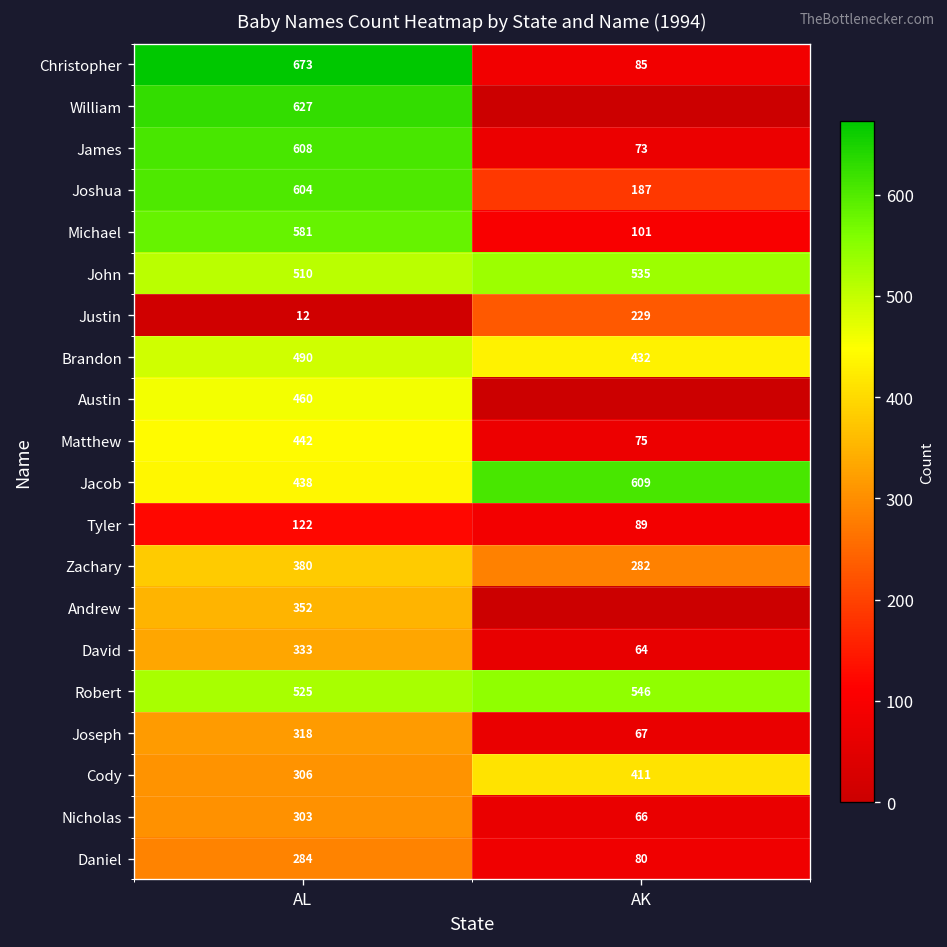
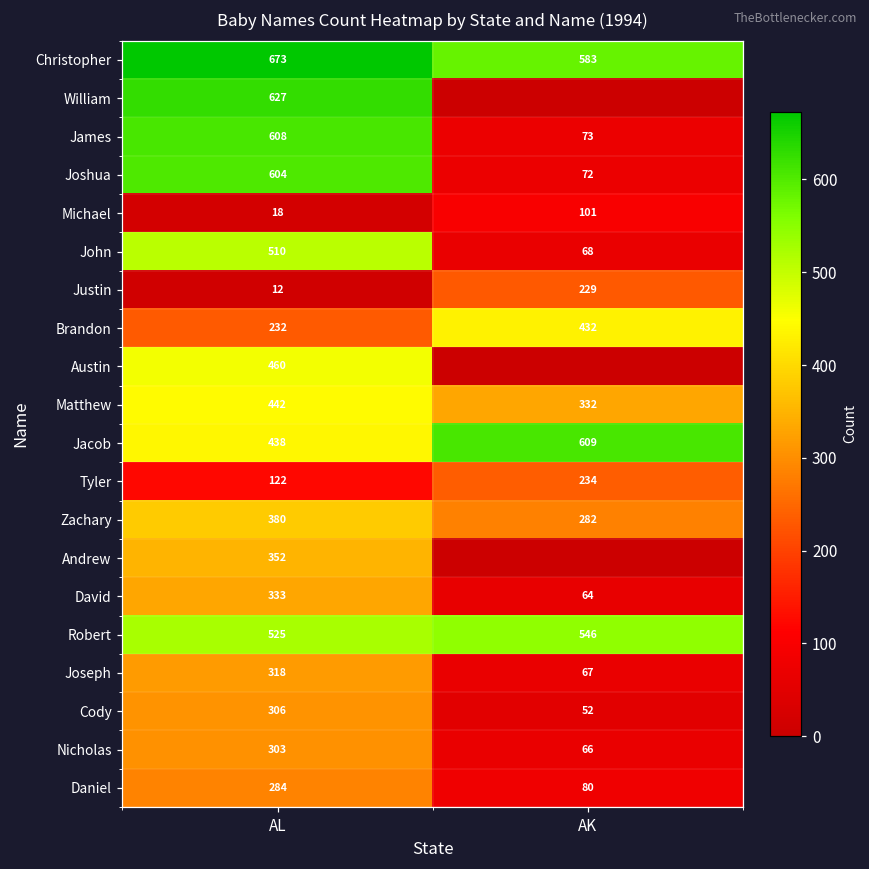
Christopher, AK: 85 -> 583
Joshua, AK: 187 -> 72
Michael, AL: 581 -> 18
John, AK: 535 -> 68
Brandon, AL: 490 -> 232
Matthew, AK: 75 -> 332
Tyler, AK: 89 -> 234
Cody, AK: 411 -> 52
